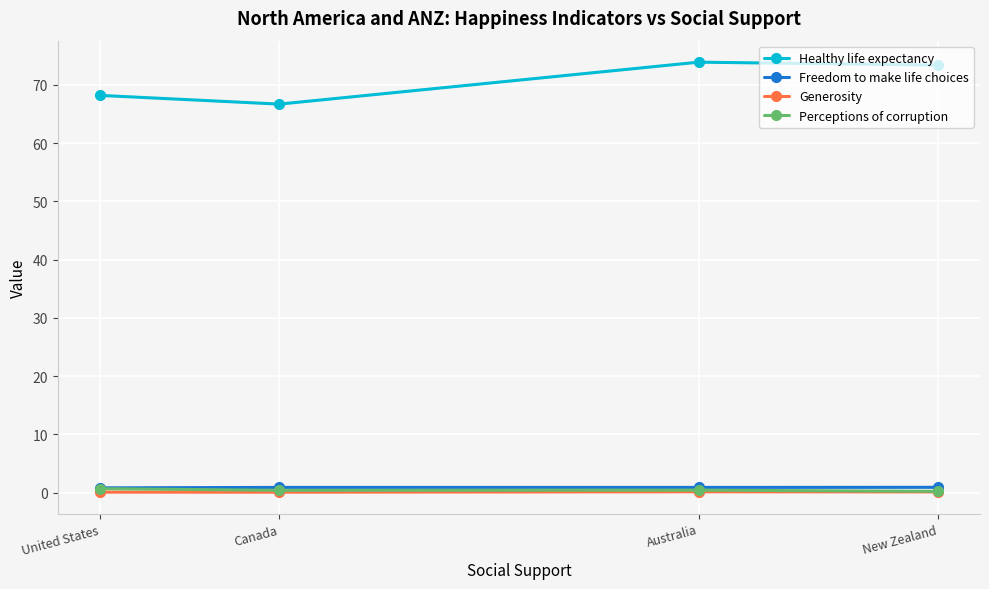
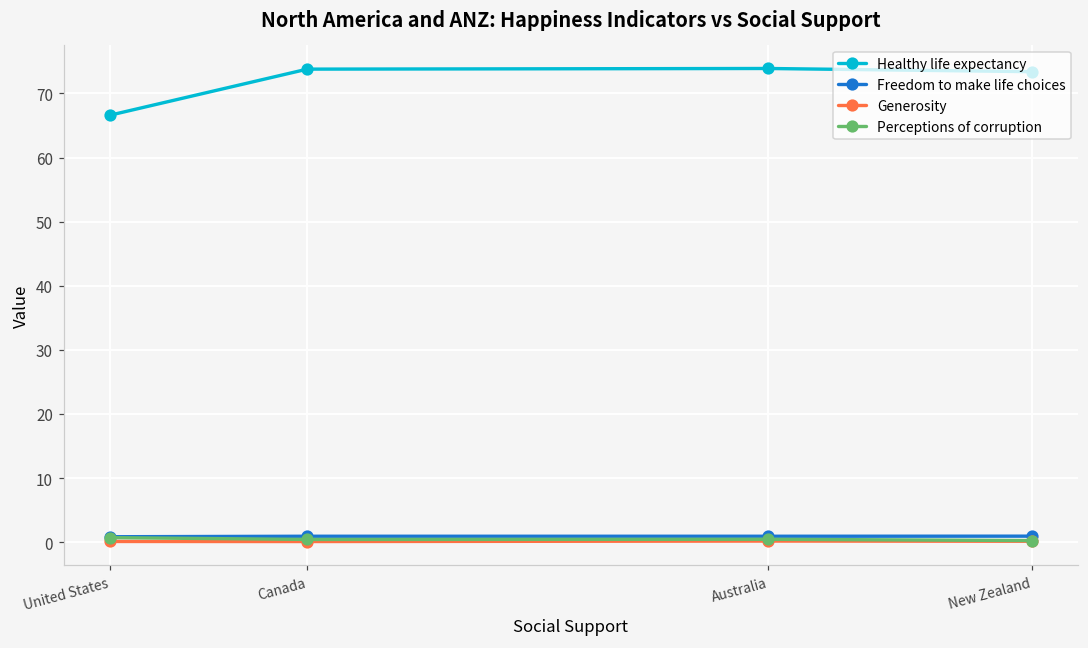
Healthy life expectancy, United States: 68 -> 67
Healthy life expectancy, Canada: 67 -> 74
